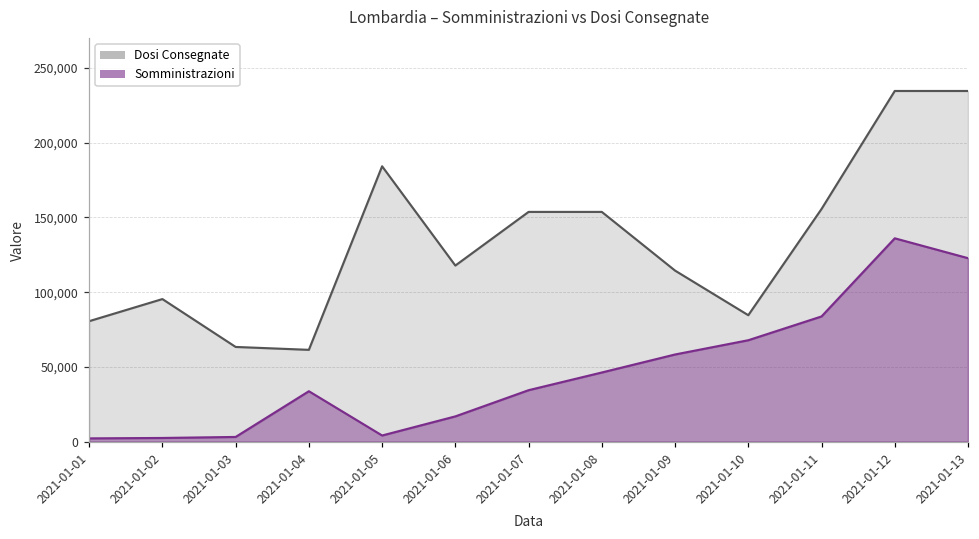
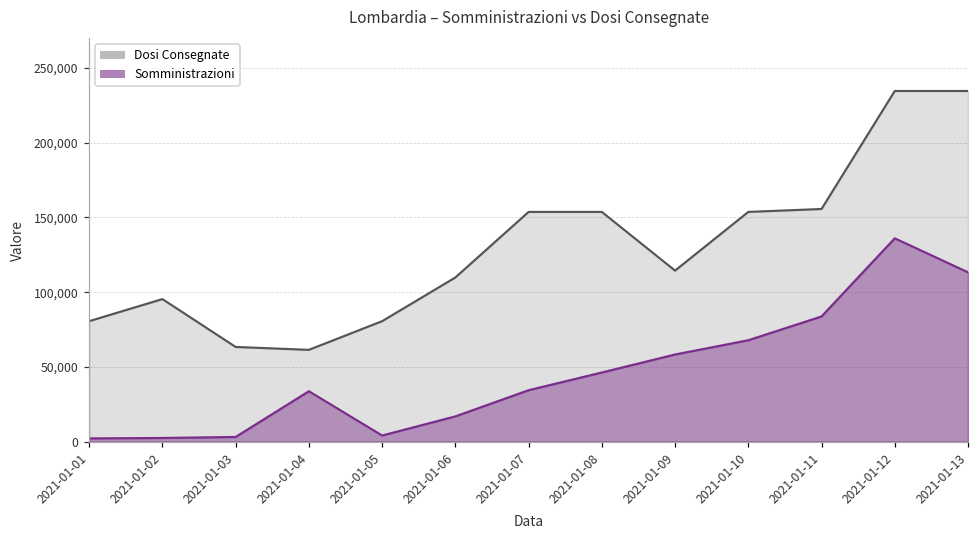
Dosi Consegnate, 2021-01-05: 184,000 -> 81,000
Dosi Consegnate, 2021-01-06: 118,000 -> 110,000
Dosi Consegnate, 2021-01-10: 85,000 -> 154,000
Somministrazioni, 2021-01-13: 123,000 -> 113,000
